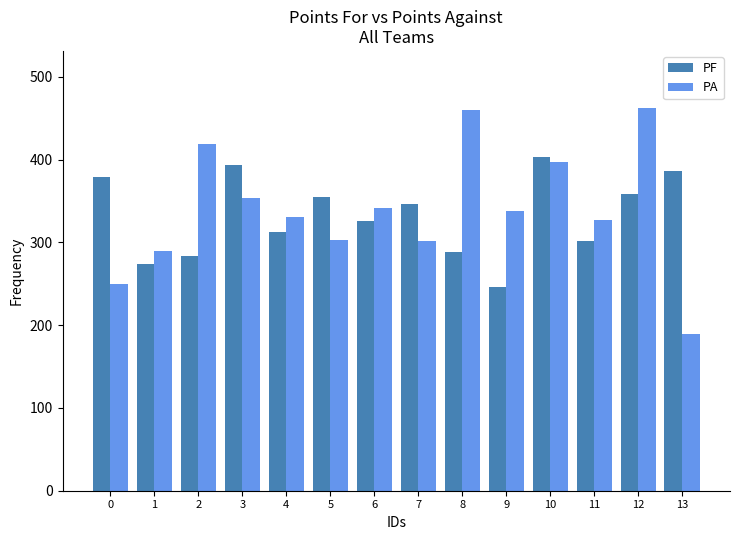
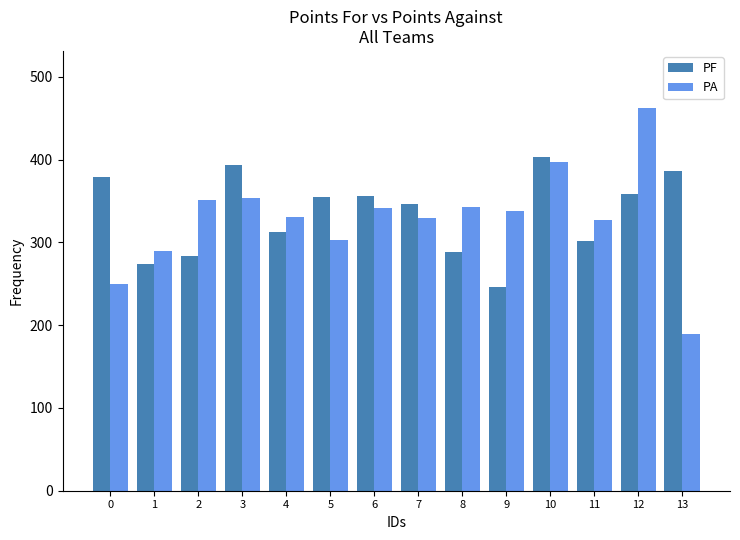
PA, 2: 420 -> 350
PF, 6: 330 -> 360
PA, 7: 300 -> 330
PA, 8: 460 -> 340
